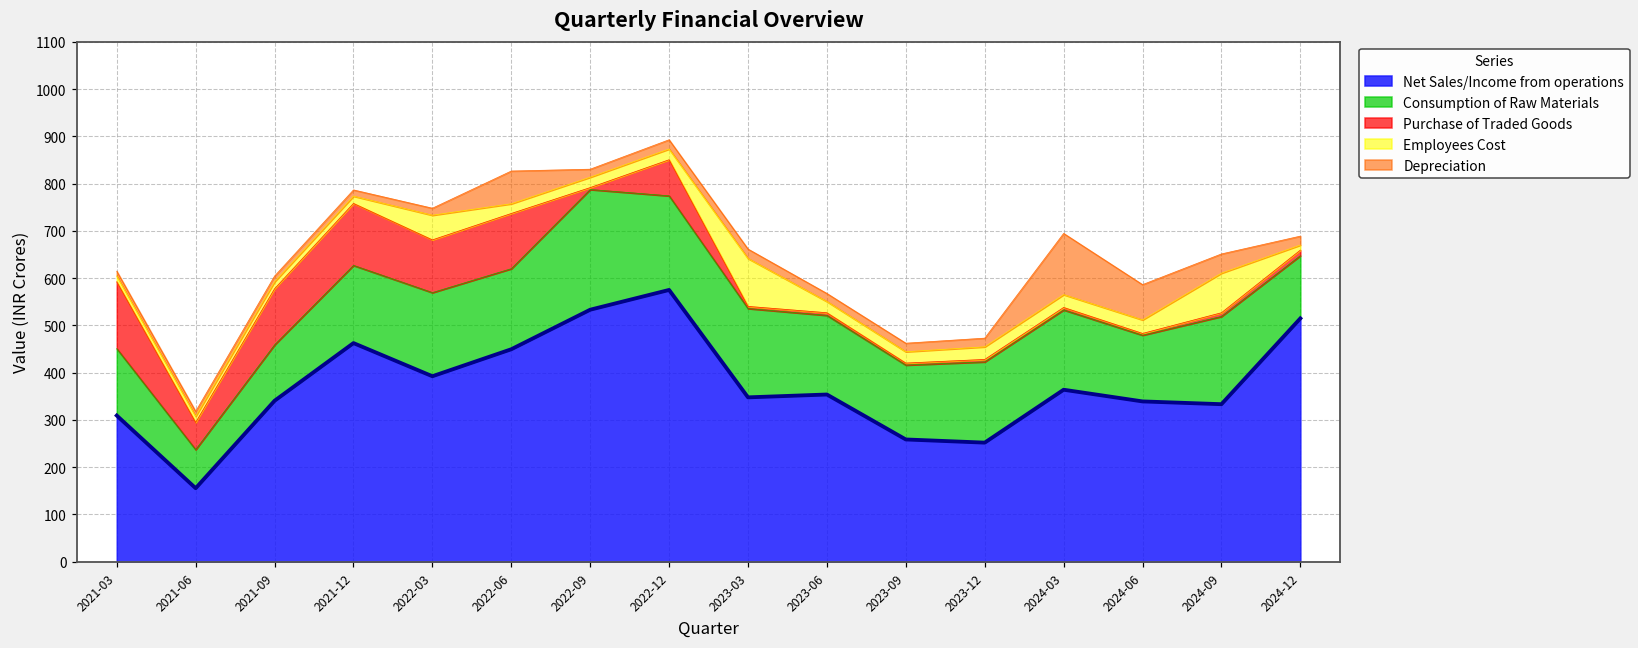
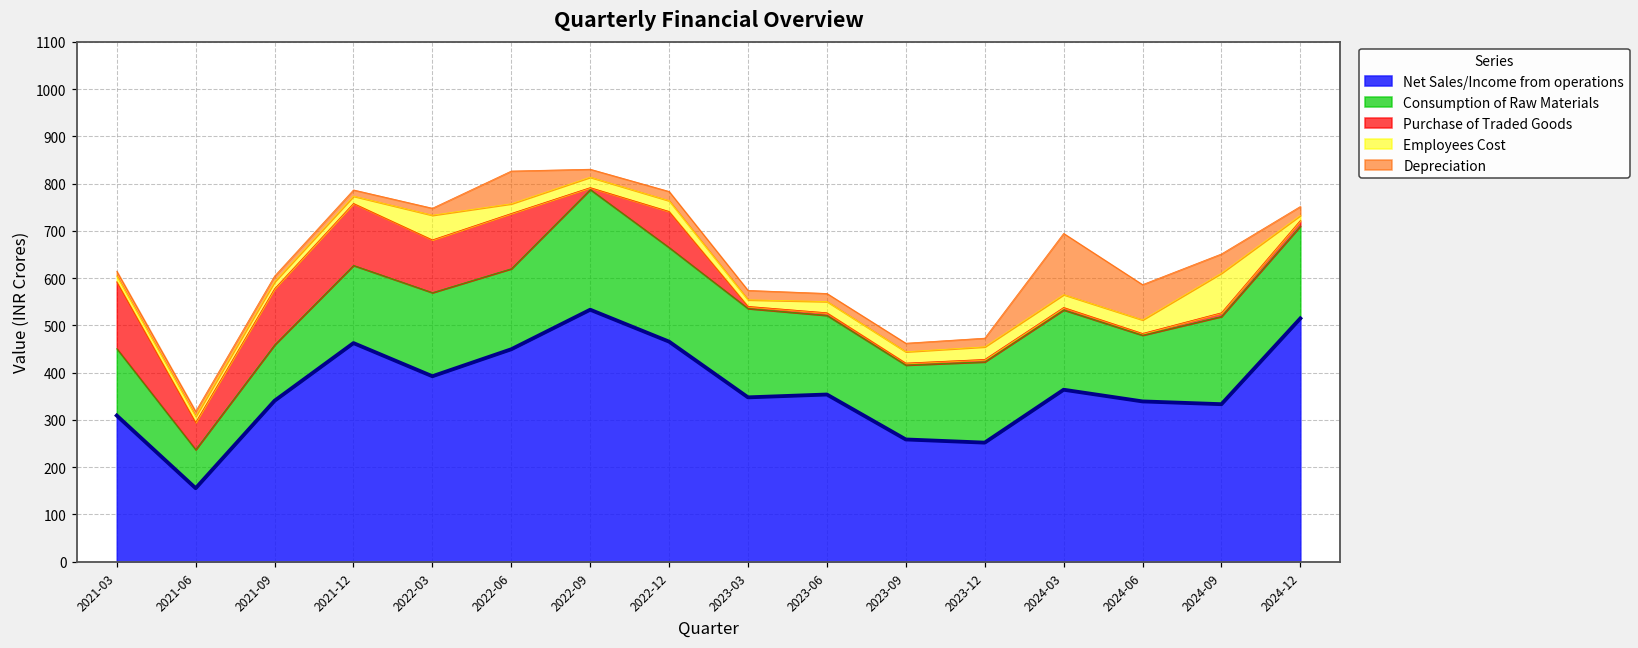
Net Sales/Income from operations, 2022-12: 580 -> 470
Employees Cost, 2023-03: 100 -> 10
Consumption of Raw Materials, 2024-12: 130 -> 200
